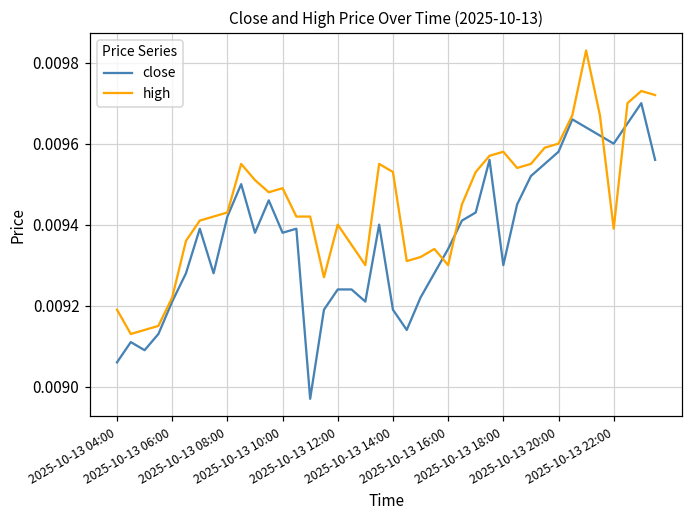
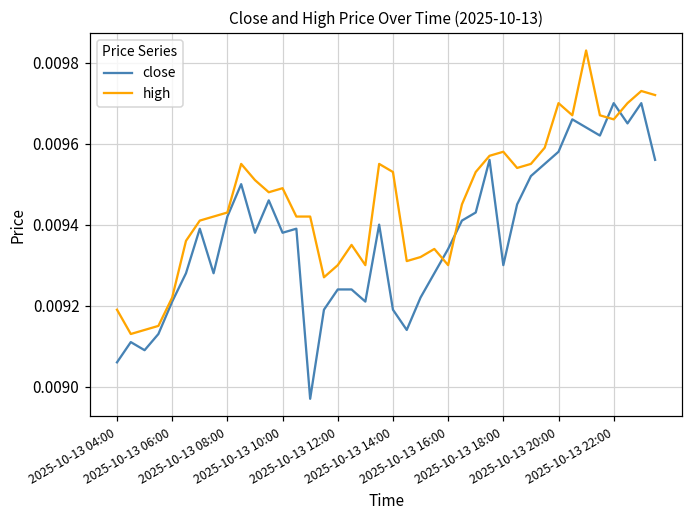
high, 2025-10-13 12:00: 0.0094 -> 0.0093
high, 2025-10-13 20:00: 0.0096 -> 0.0097
close, 2025-10-13 22:00: 0.0096 -> 0.0097
high, 2025-10-13 22:00: 0.00939 -> 0.00966
